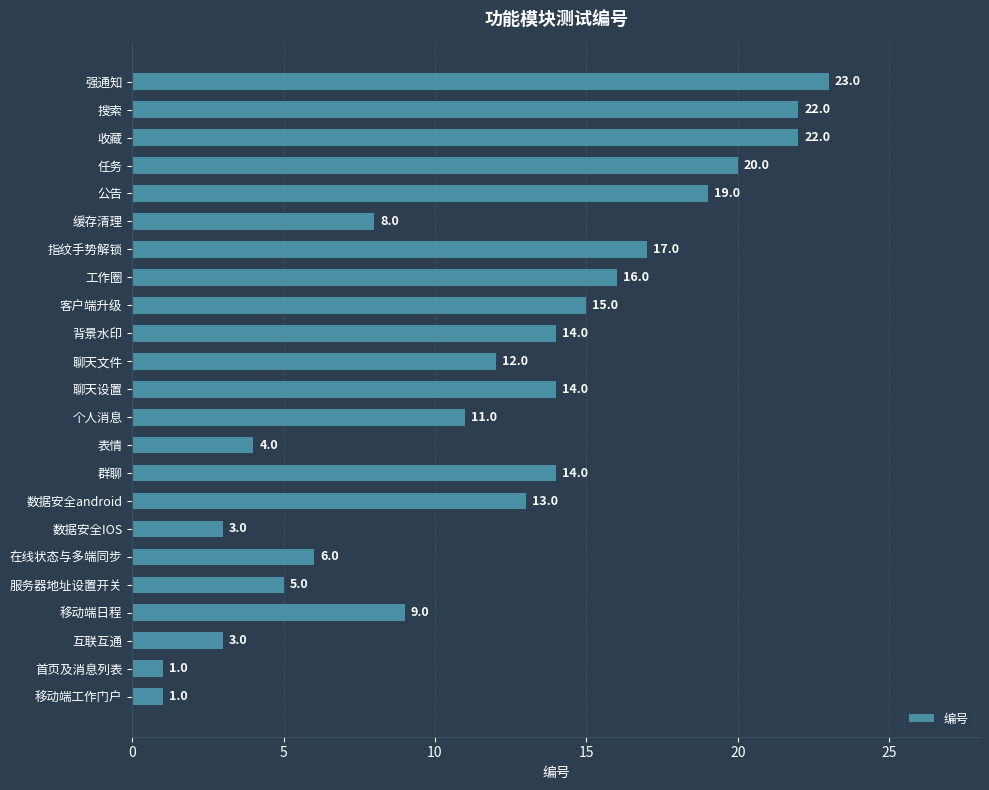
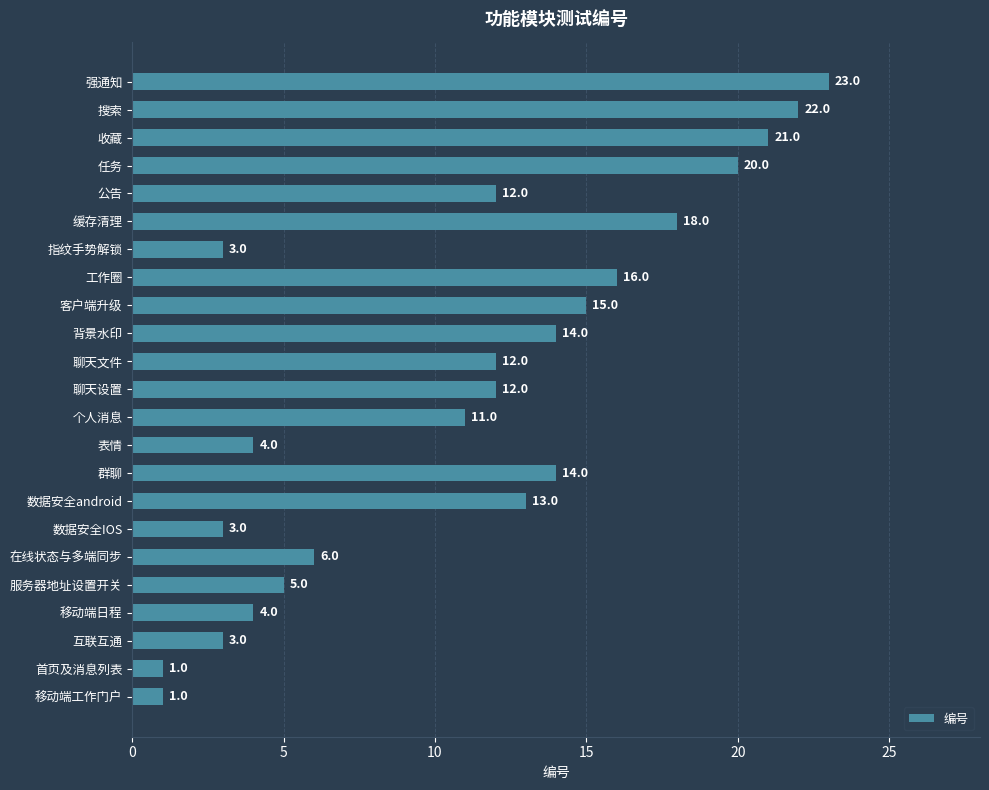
收藏: 22.0 -> 21.0
公告: 19.0 -> 12.0
缓存清理: 8.0 -> 18.0
指纹手势解锁: 17.0 -> 3.0
聊天设置: 14.0 -> 12.0
移动端日程: 9.0 -> 4.0
